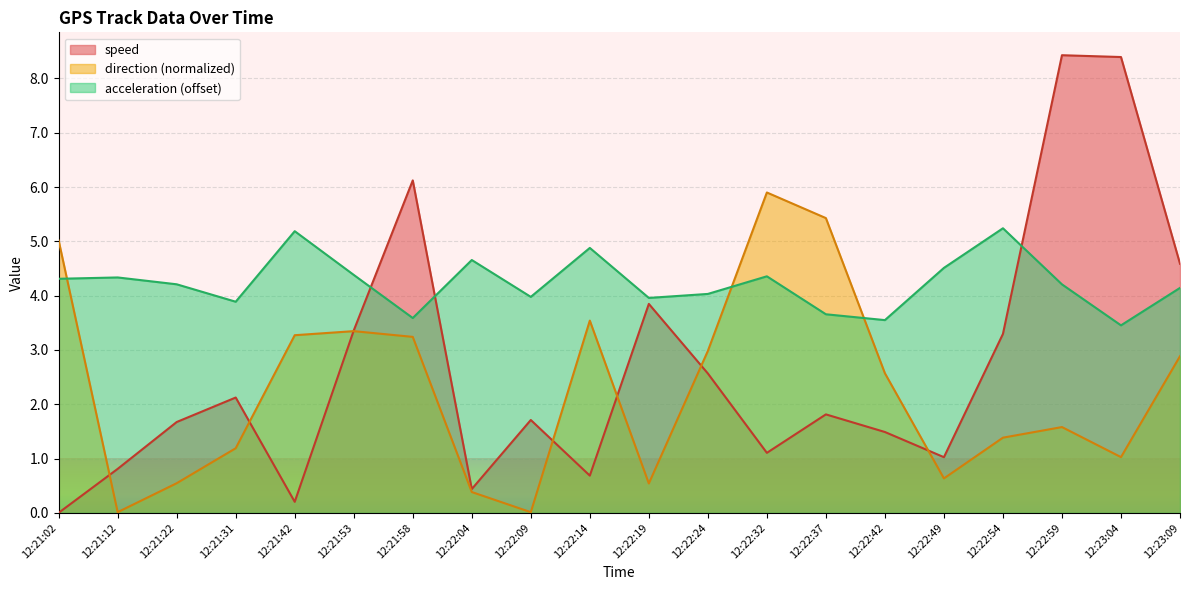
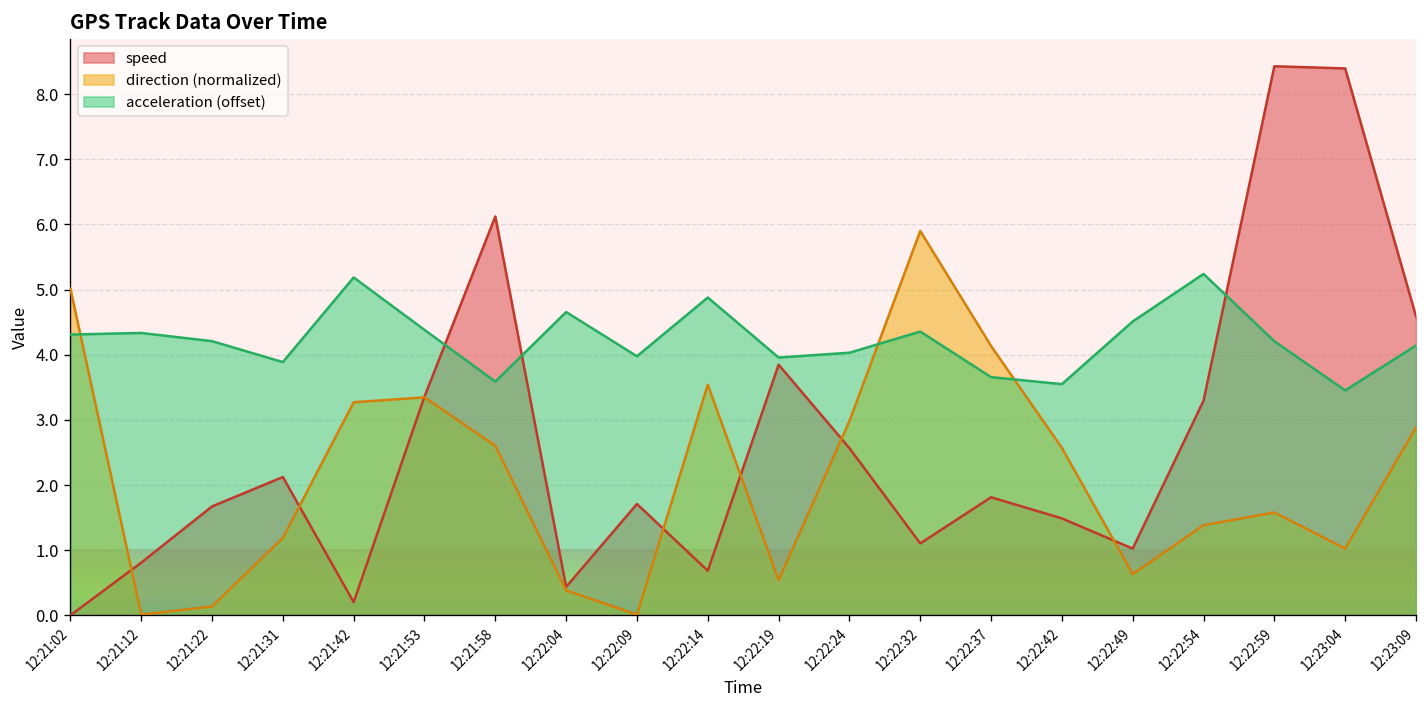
direction (normalized), 12:21:22: 0.5 -> 0.1
direction (normalized), 12:21:58: 3.2 -> 2.6
direction (normalized), 12:22:37: 5.4 -> 4.1
